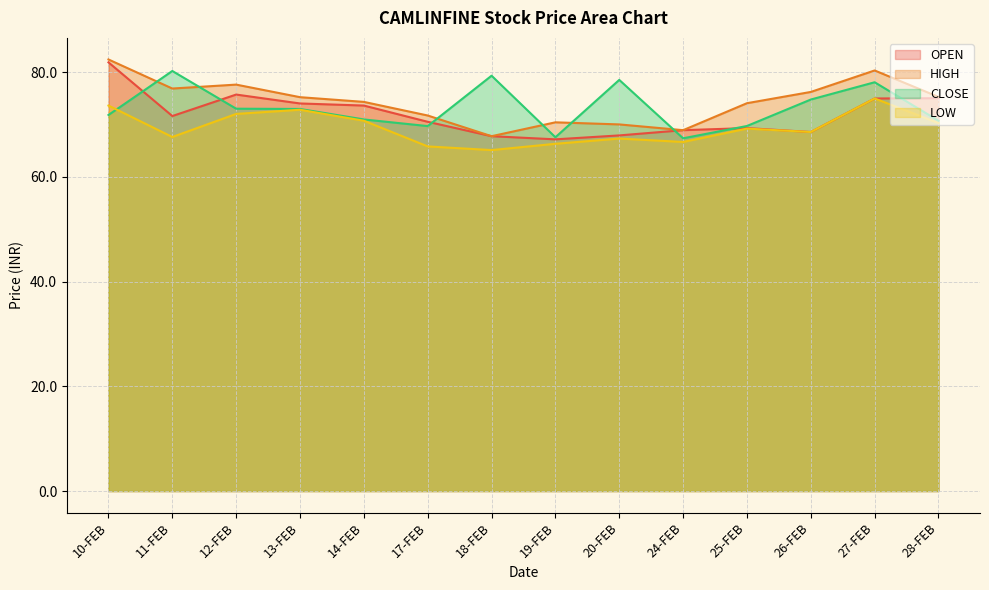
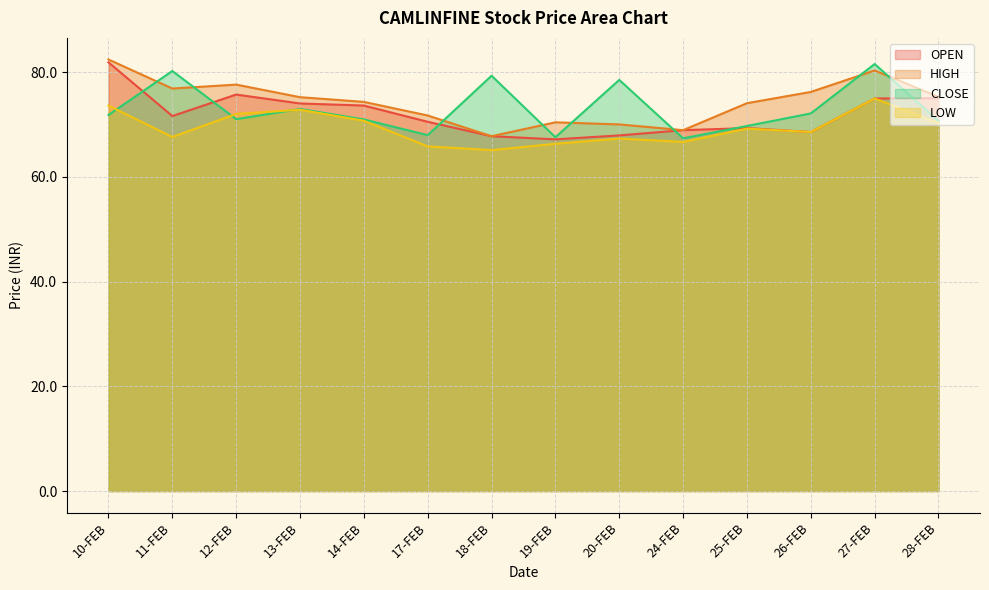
CLOSE, 12-FEB: 73 -> 71
CLOSE, 17-FEB: 70 -> 68
CLOSE, 26-FEB: 75 -> 72
CLOSE, 27-FEB: 78 -> 82
